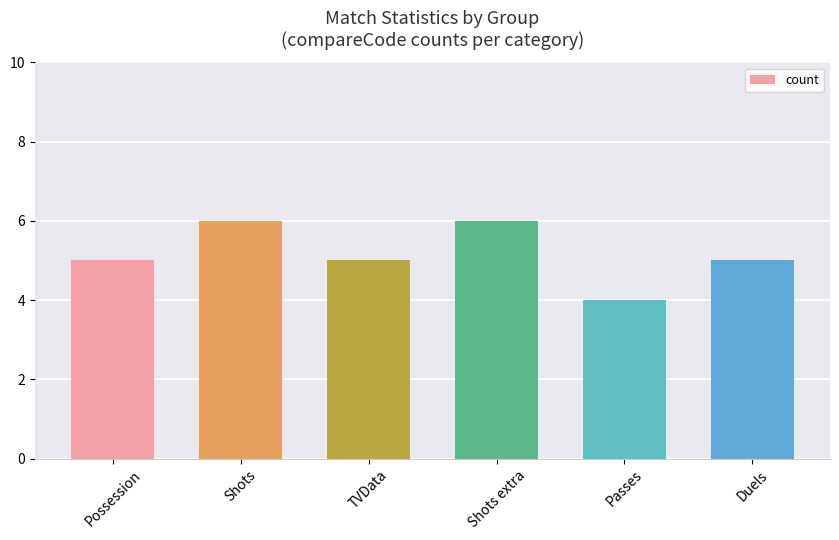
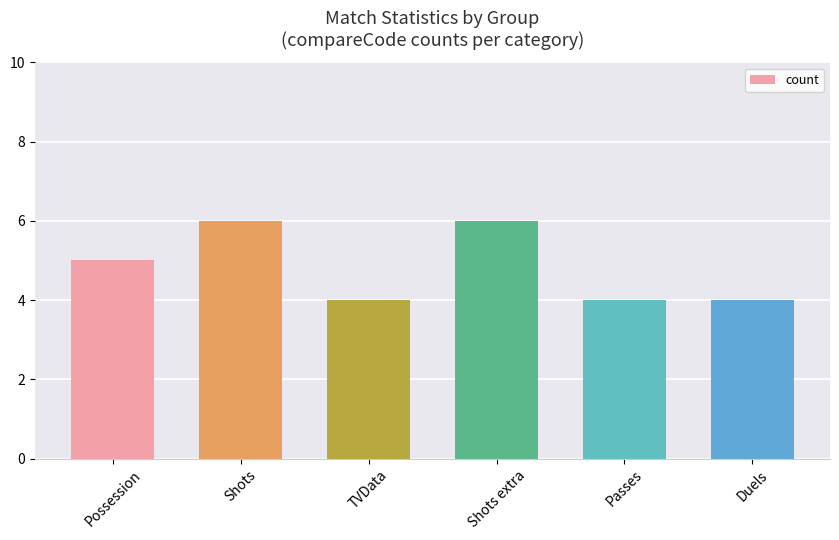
TVData: 5 -> 4
Duels: 5 -> 4
